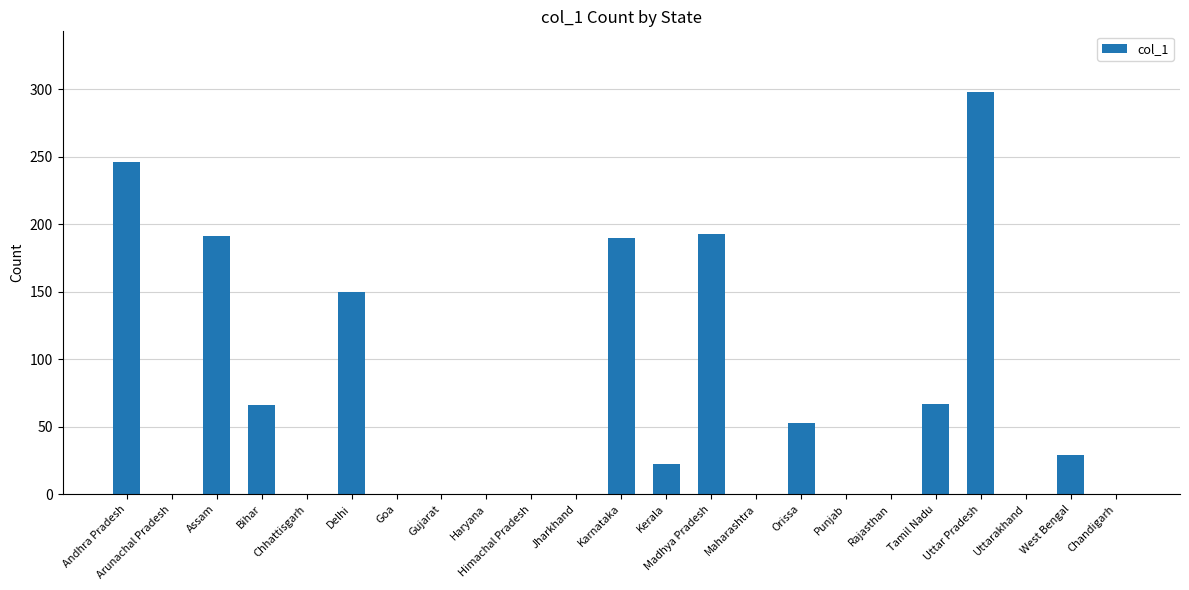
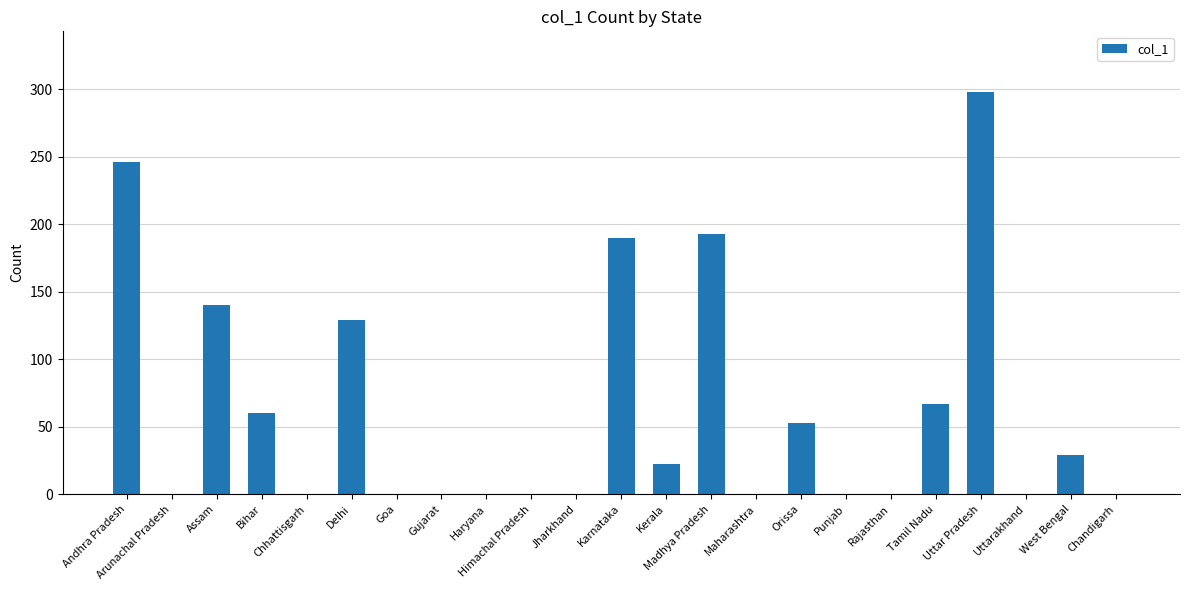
Assam: 191 -> 140
Bihar: 66 -> 60
Delhi: 150 -> 129
